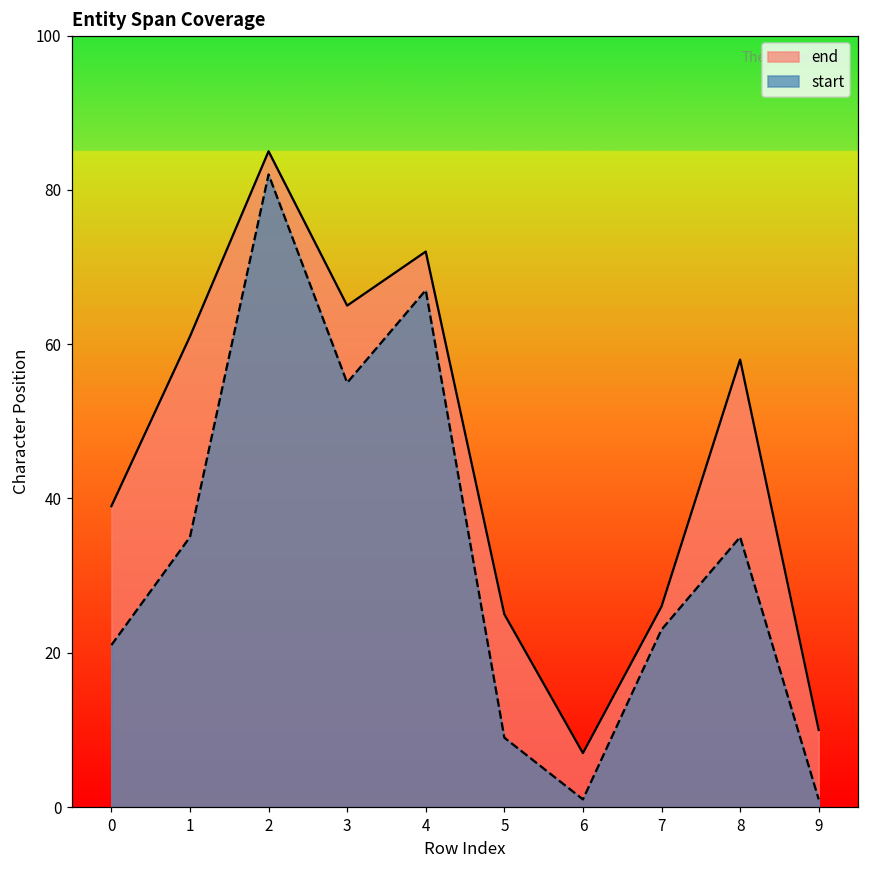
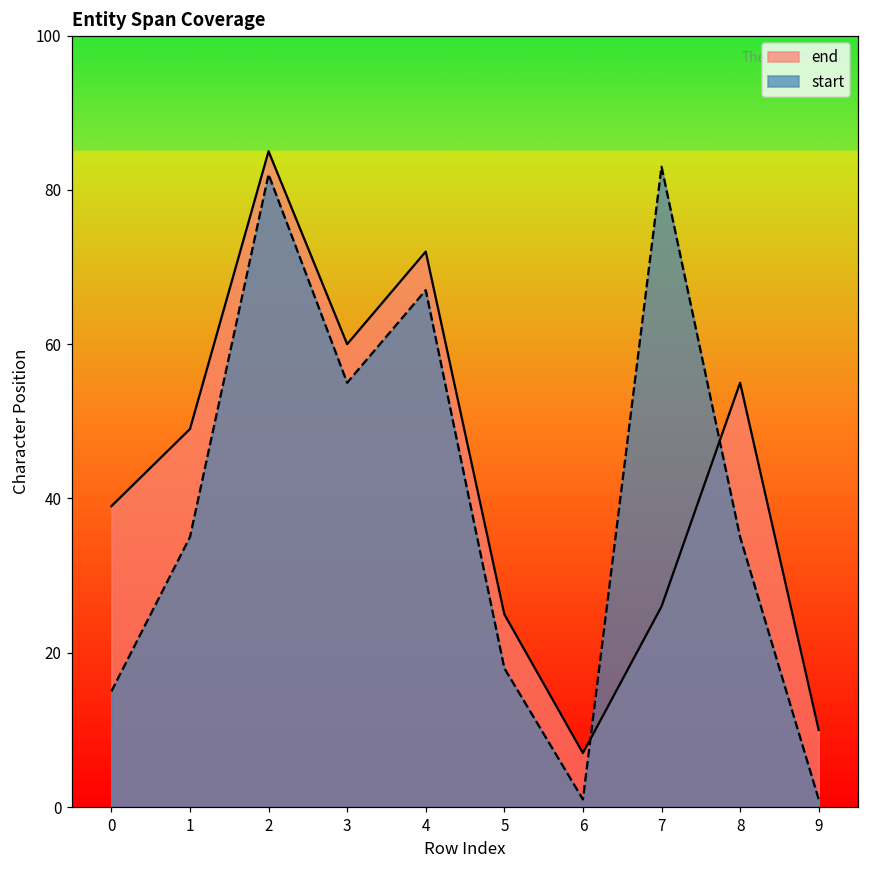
start, 0: 21 -> 15
end, 1: 61 -> 49
end, 3: 65 -> 60
start, 5: 9 -> 18
start, 7: 23 -> 83
end, 8: 58 -> 55
